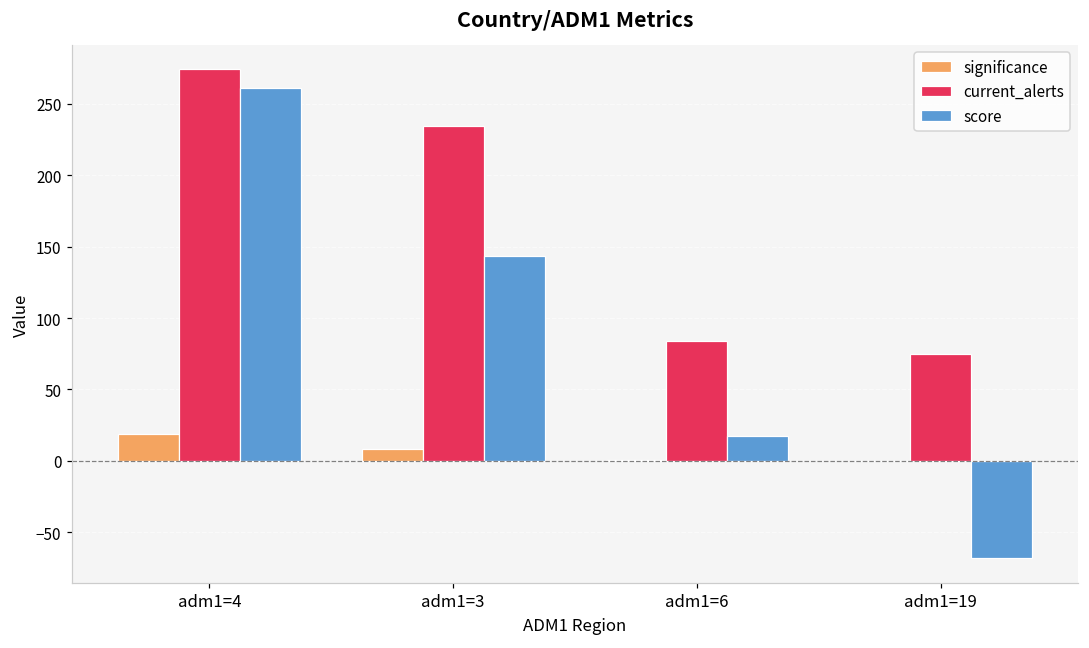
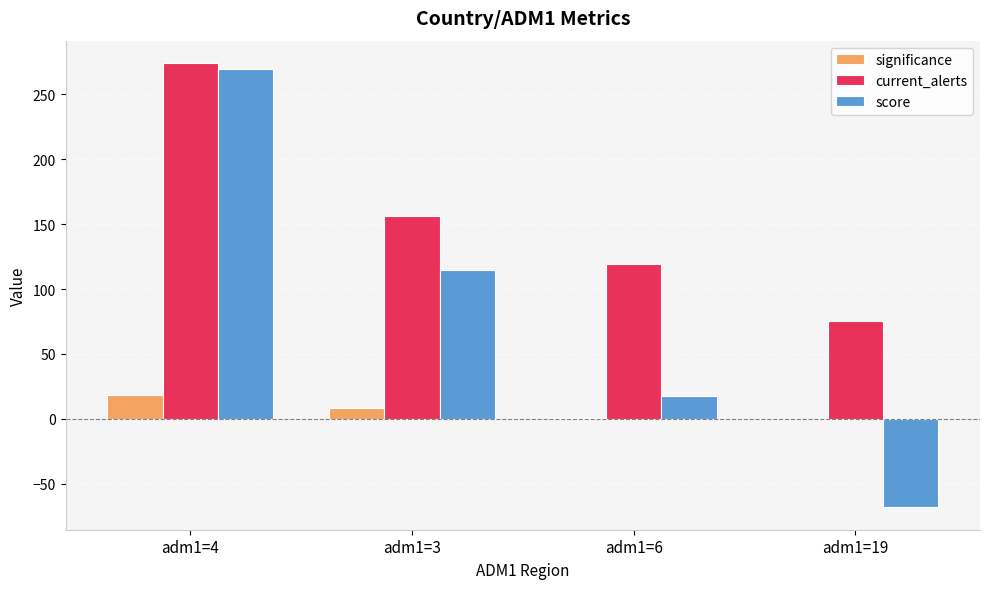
score, adm1=4: 261 -> 269
current_alerts, adm1=3: 234 -> 156
score, adm1=3: 143 -> 115
current_alerts, adm1=6: 84 -> 119
